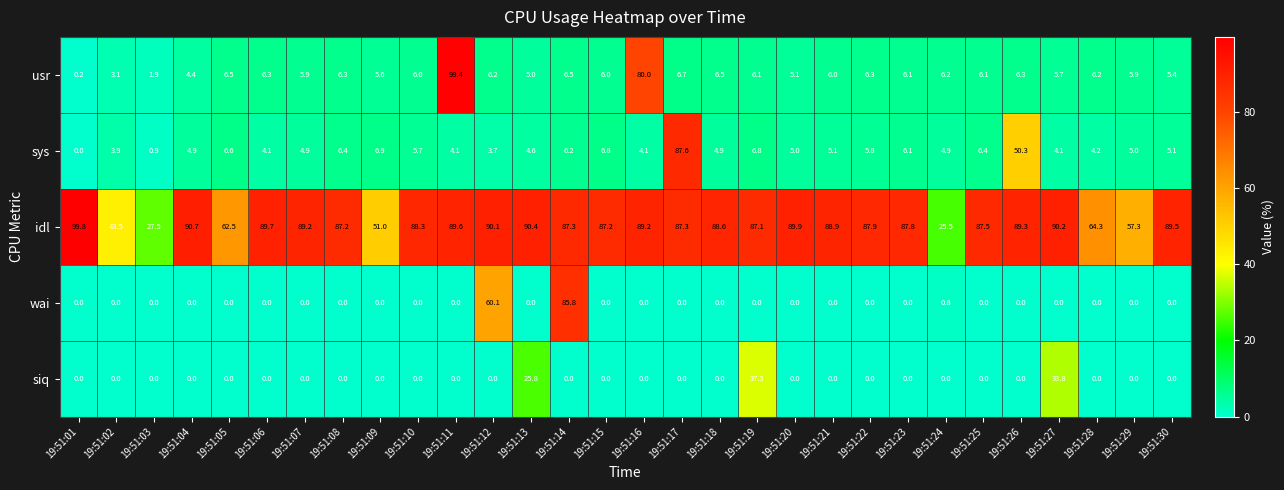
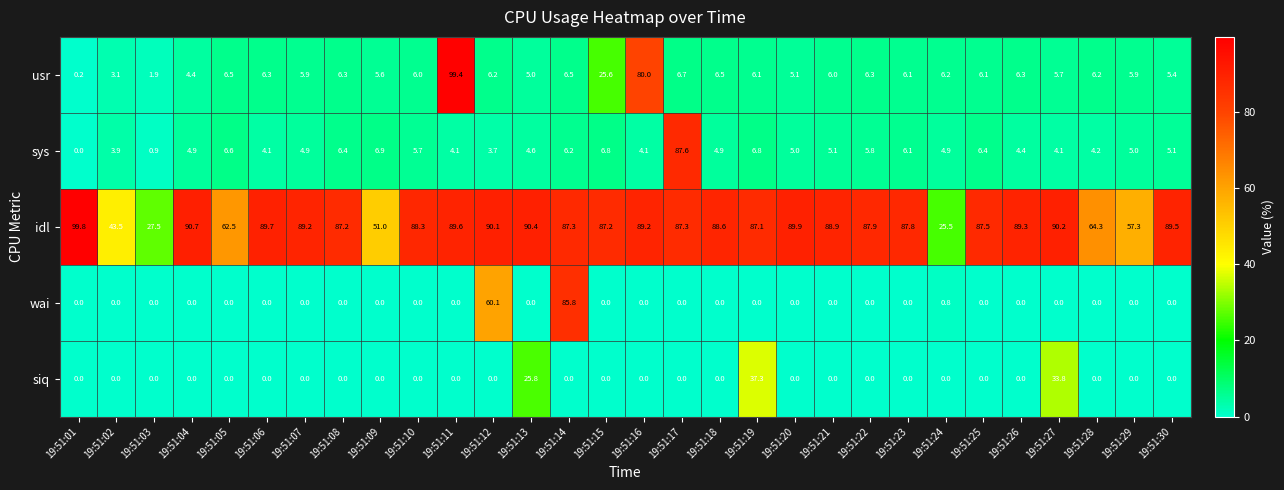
usr, 19:51:15: 6.0 -> 25.6
sys, 19:51:26: 50.3 -> 4.4
